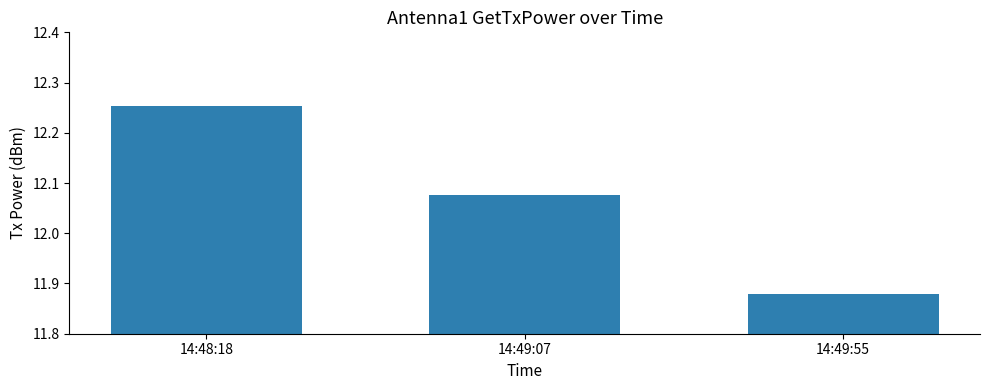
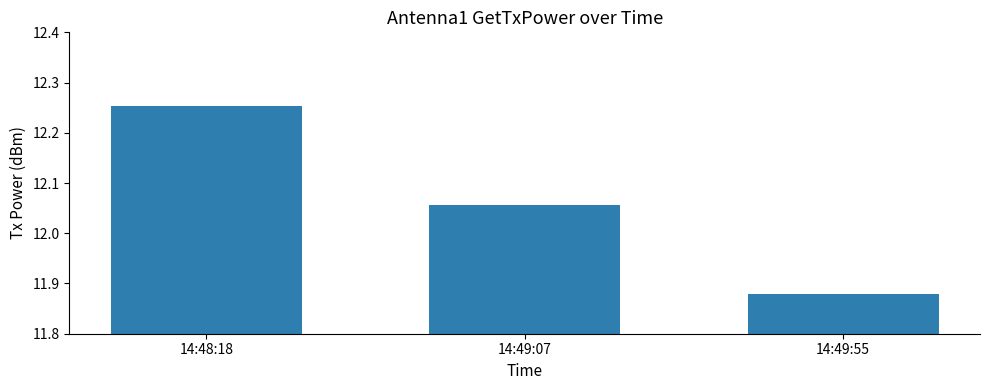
14:49:07: 12.08 -> 12.06
